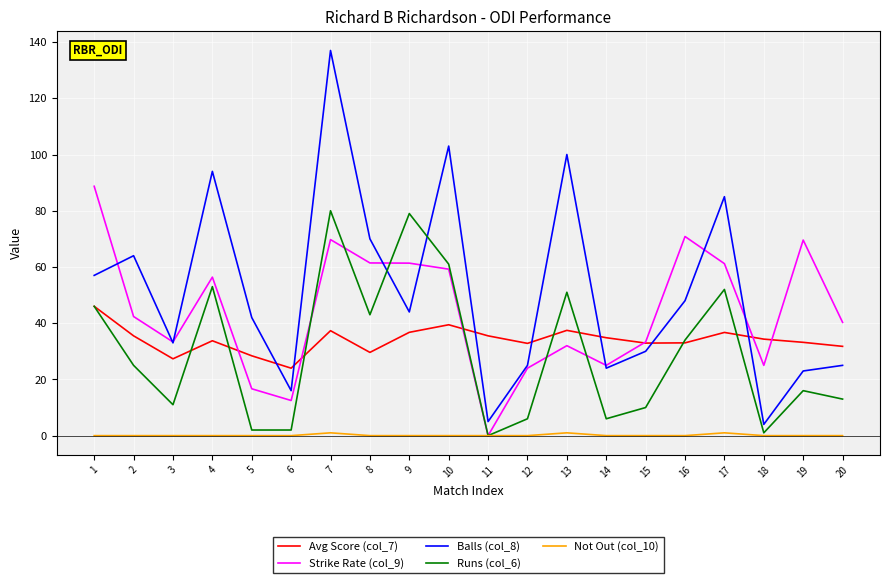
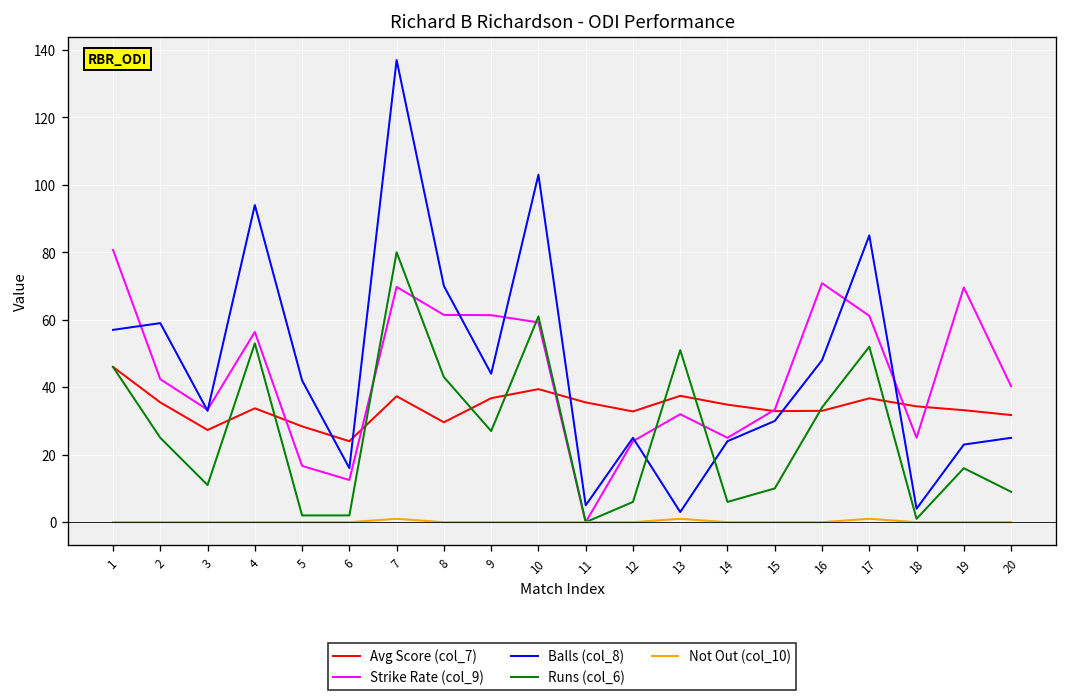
Strike Rate (col_9), 1: 89 -> 81
Balls (col_8), 2: 64 -> 59
Runs (col_6), 9: 79 -> 27
Balls (col_8), 13: 100 -> 3
Runs (col_6), 20: 13 -> 9
